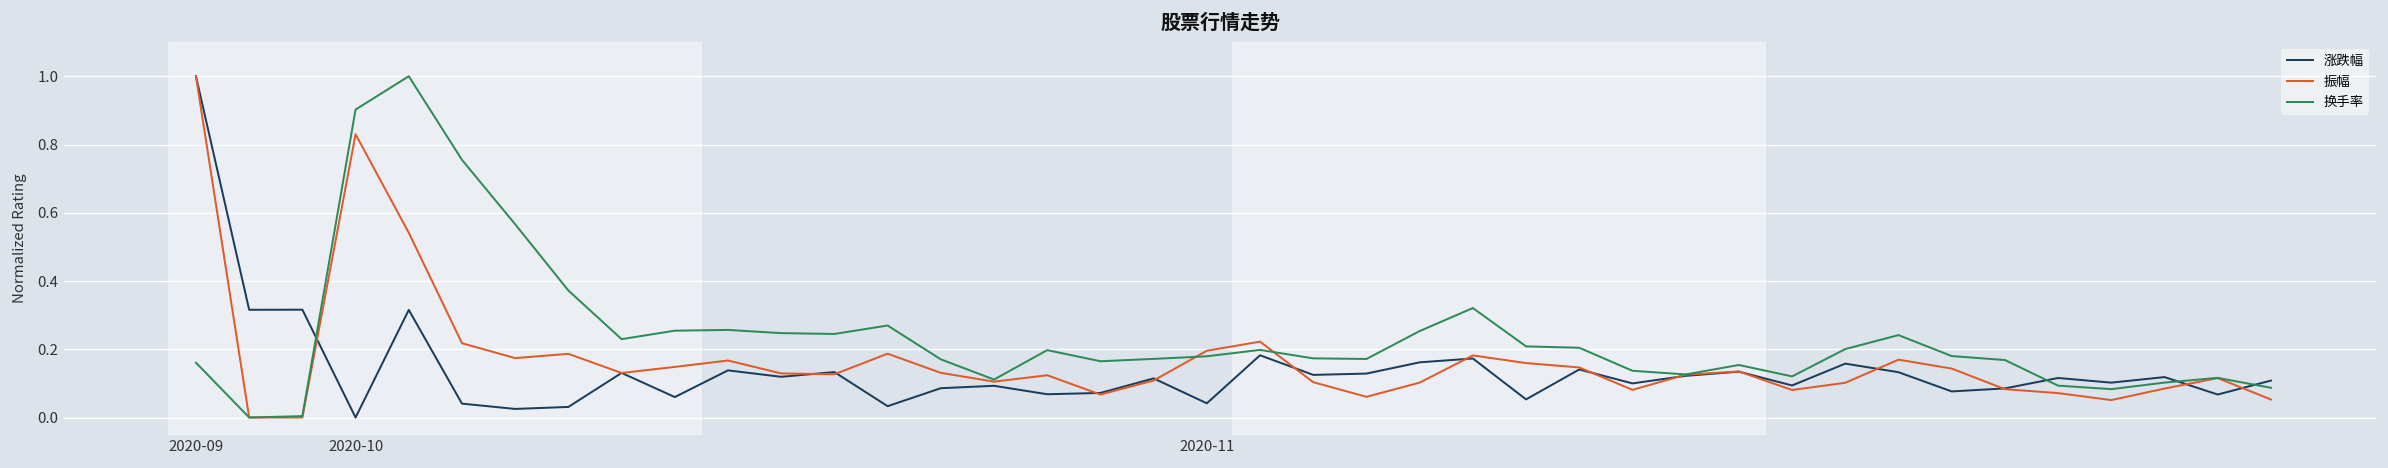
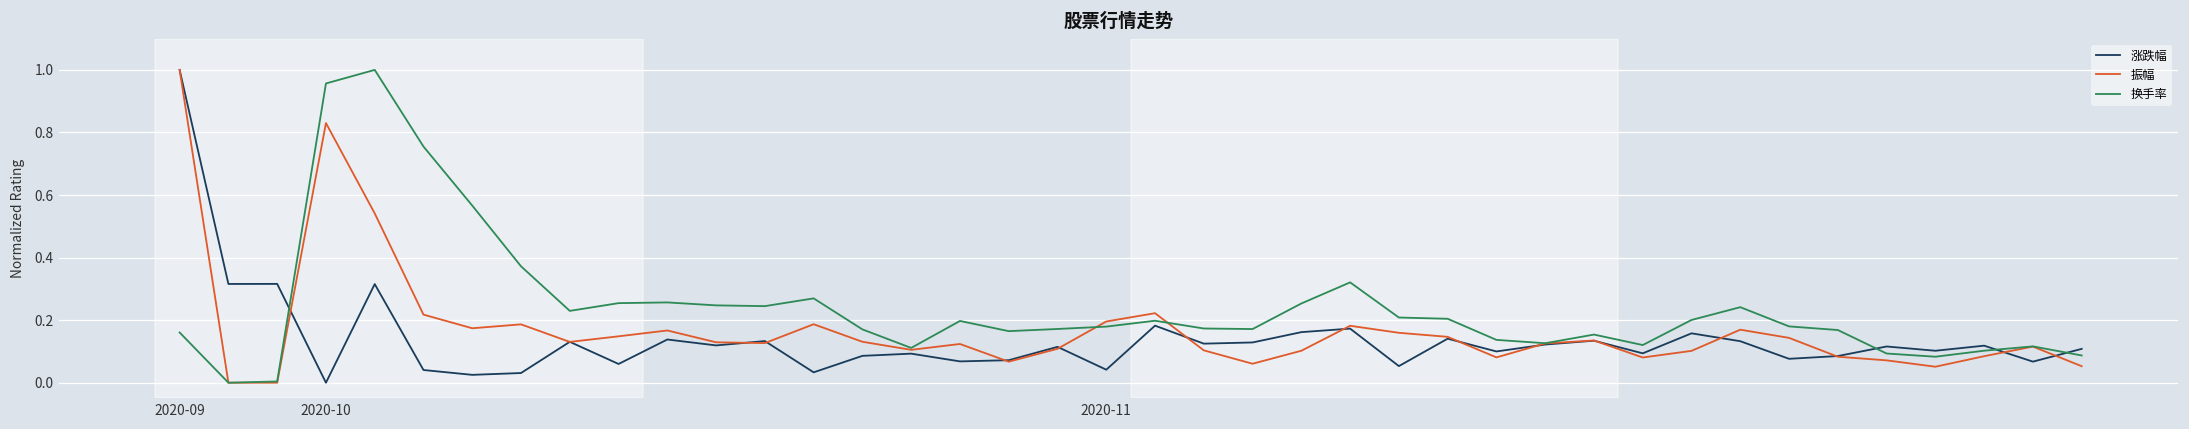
换手率, 2020-10: 0.90 -> 0.96
